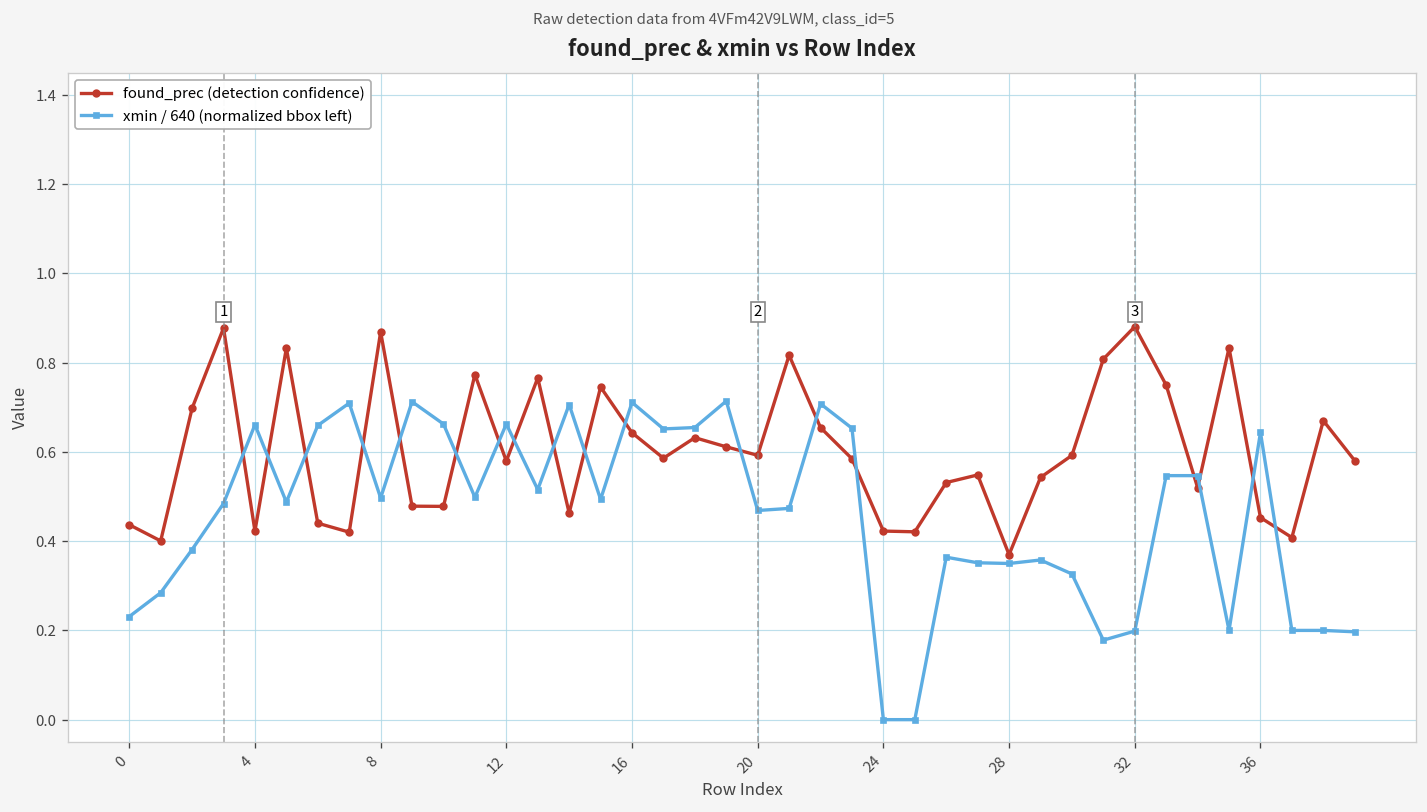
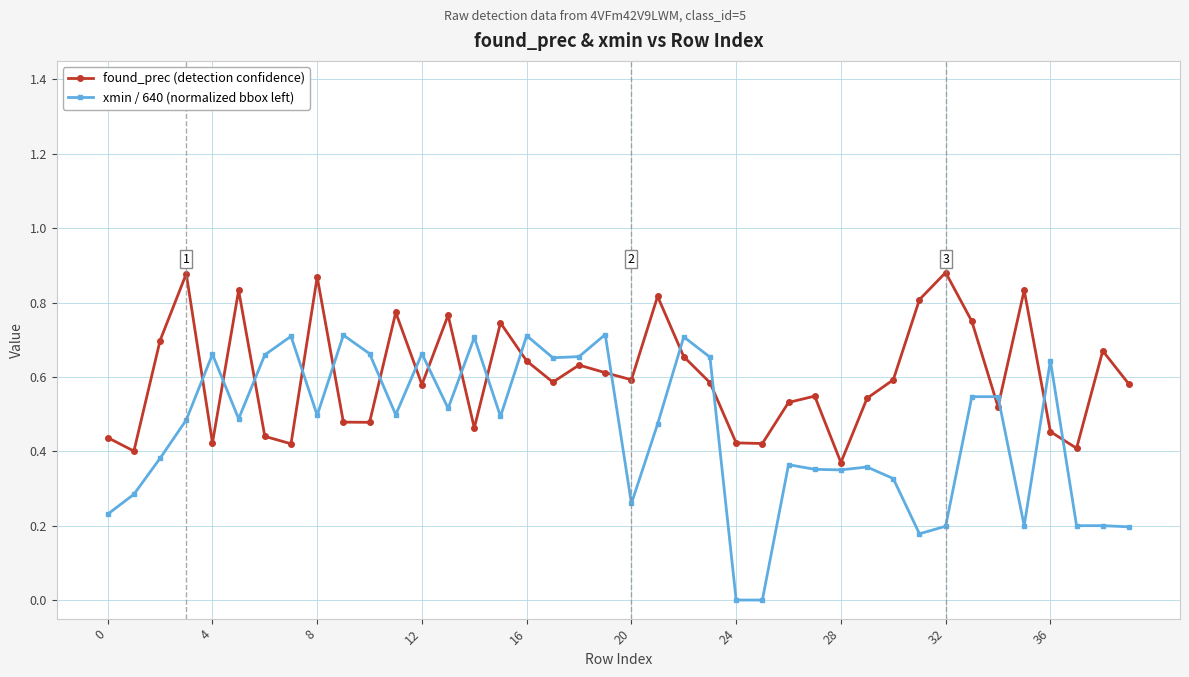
xmin / 640 (normalized bbox left), 20: 0.47 -> 0.26
